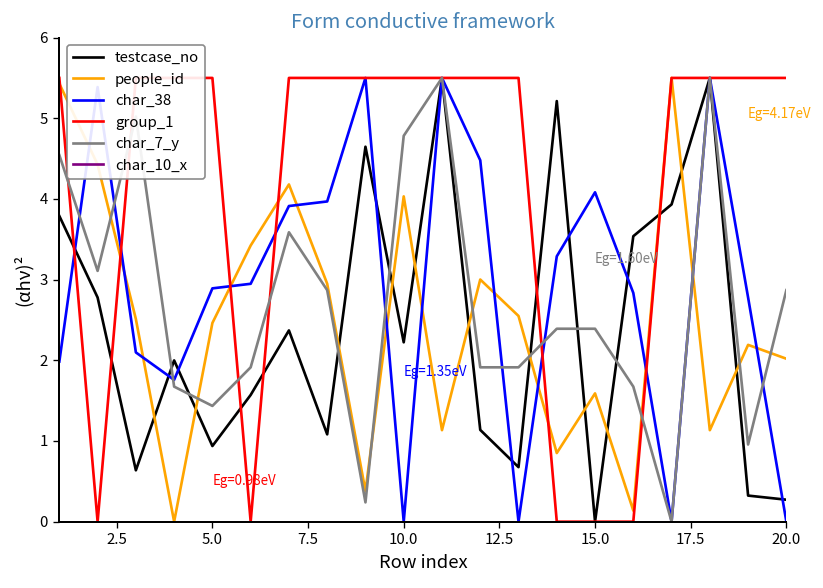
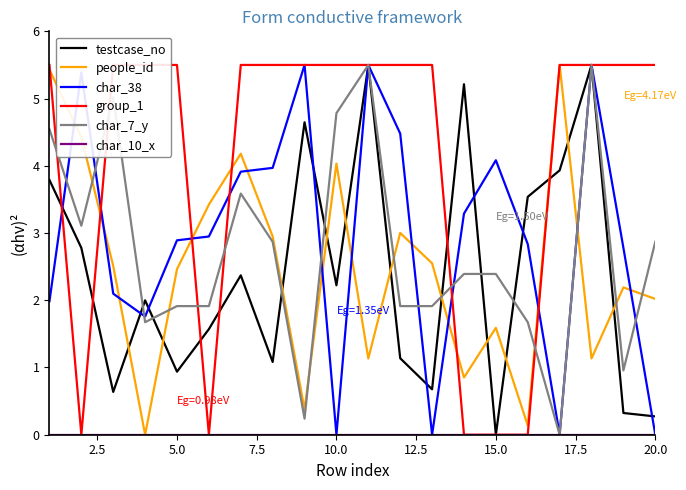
char_7_y, 5.0: 1.4 -> 1.9
